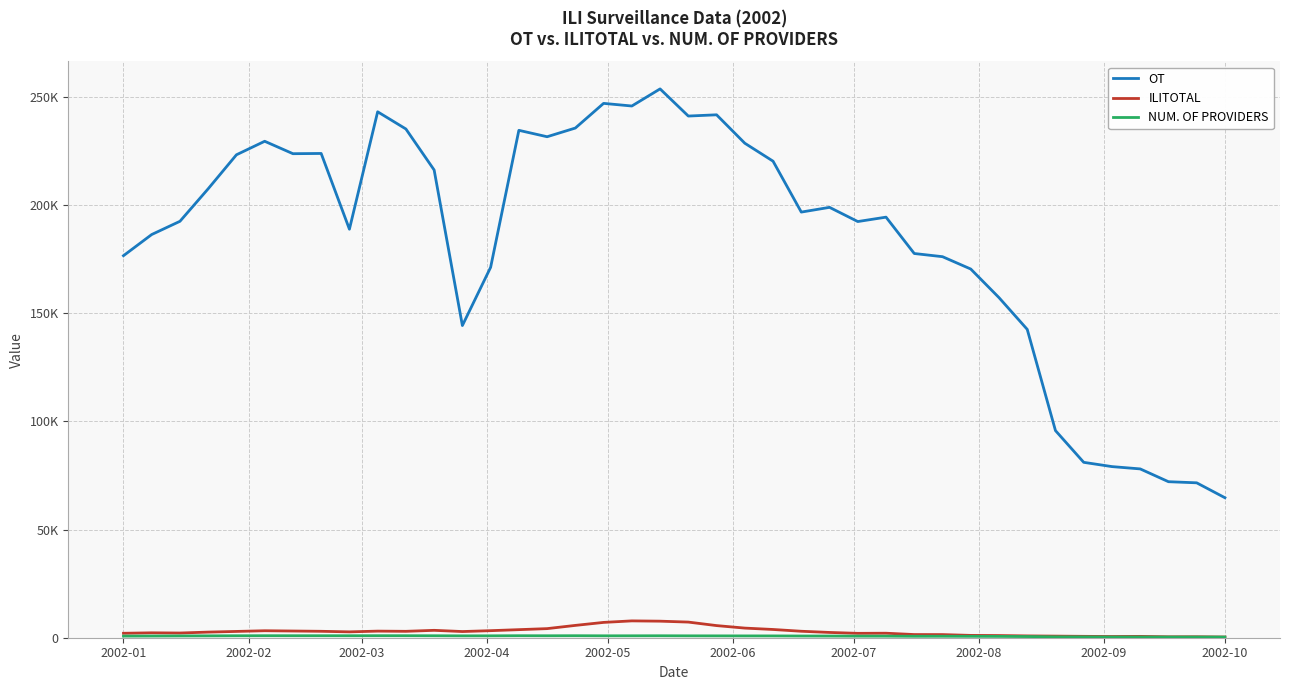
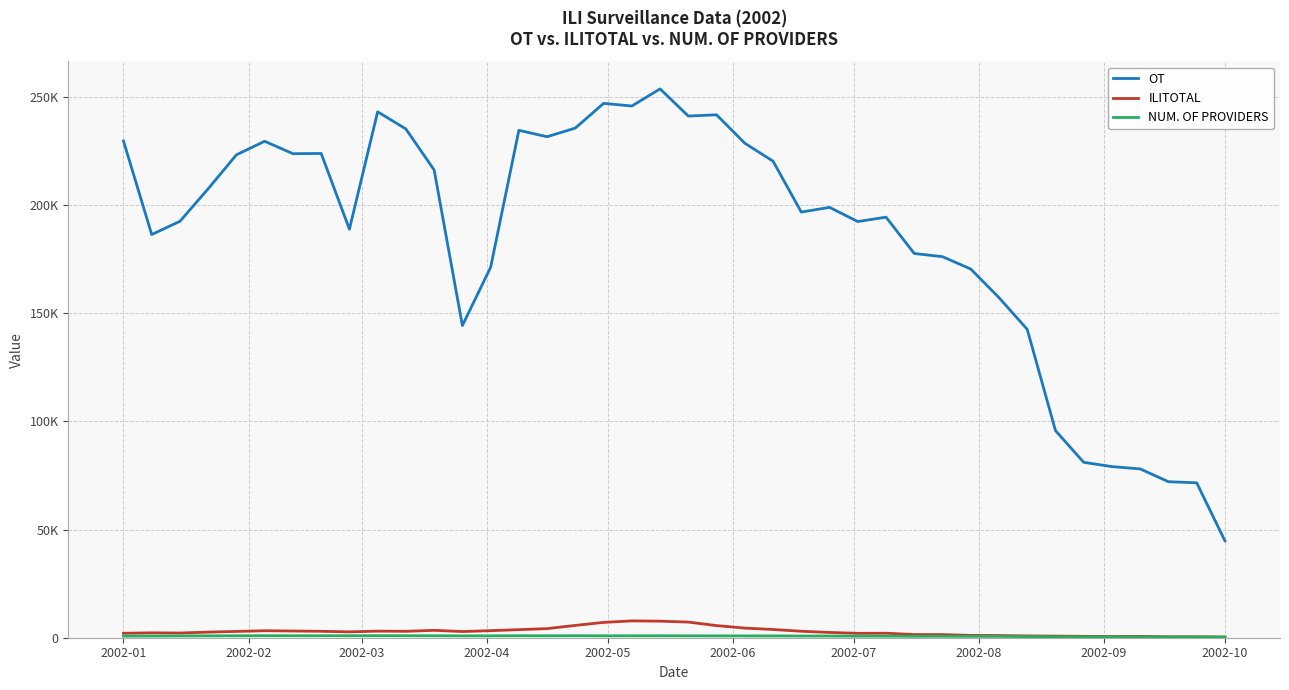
OT, 2002-01: 177000 -> 230000
OT, 2002-10: 65000 -> 45000
